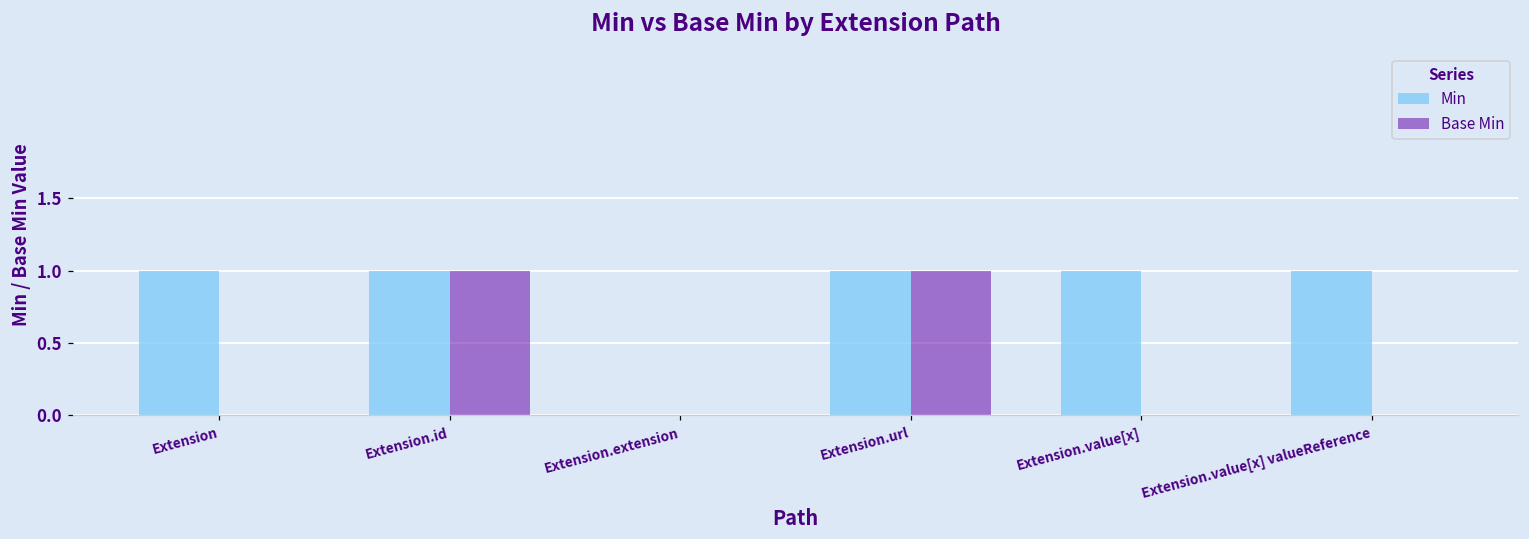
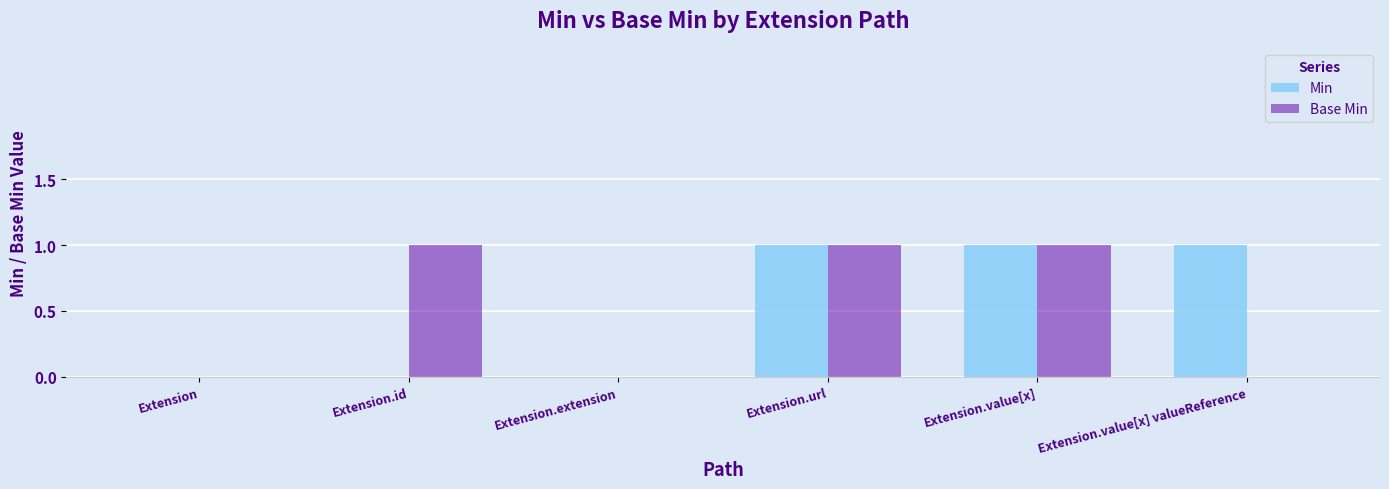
Min, Extension: 1 -> 0
Min, Extension.id: 1 -> 0
Base Min, Extension.value[x]: 0 -> 1
